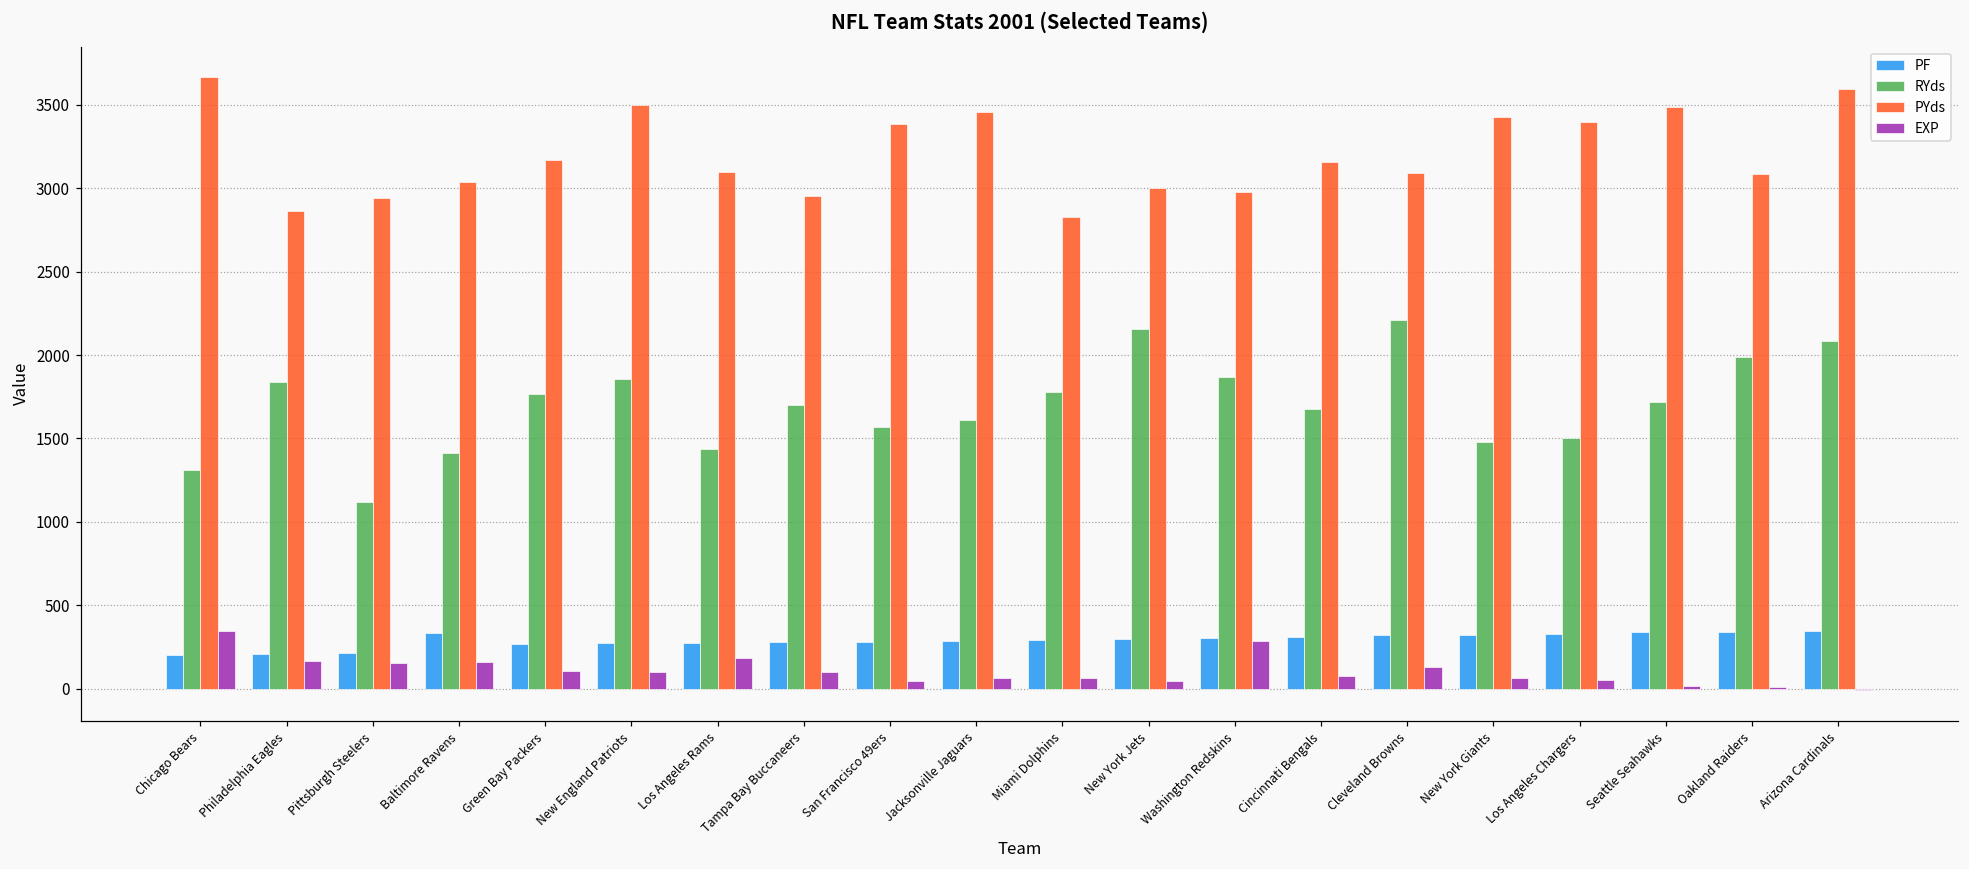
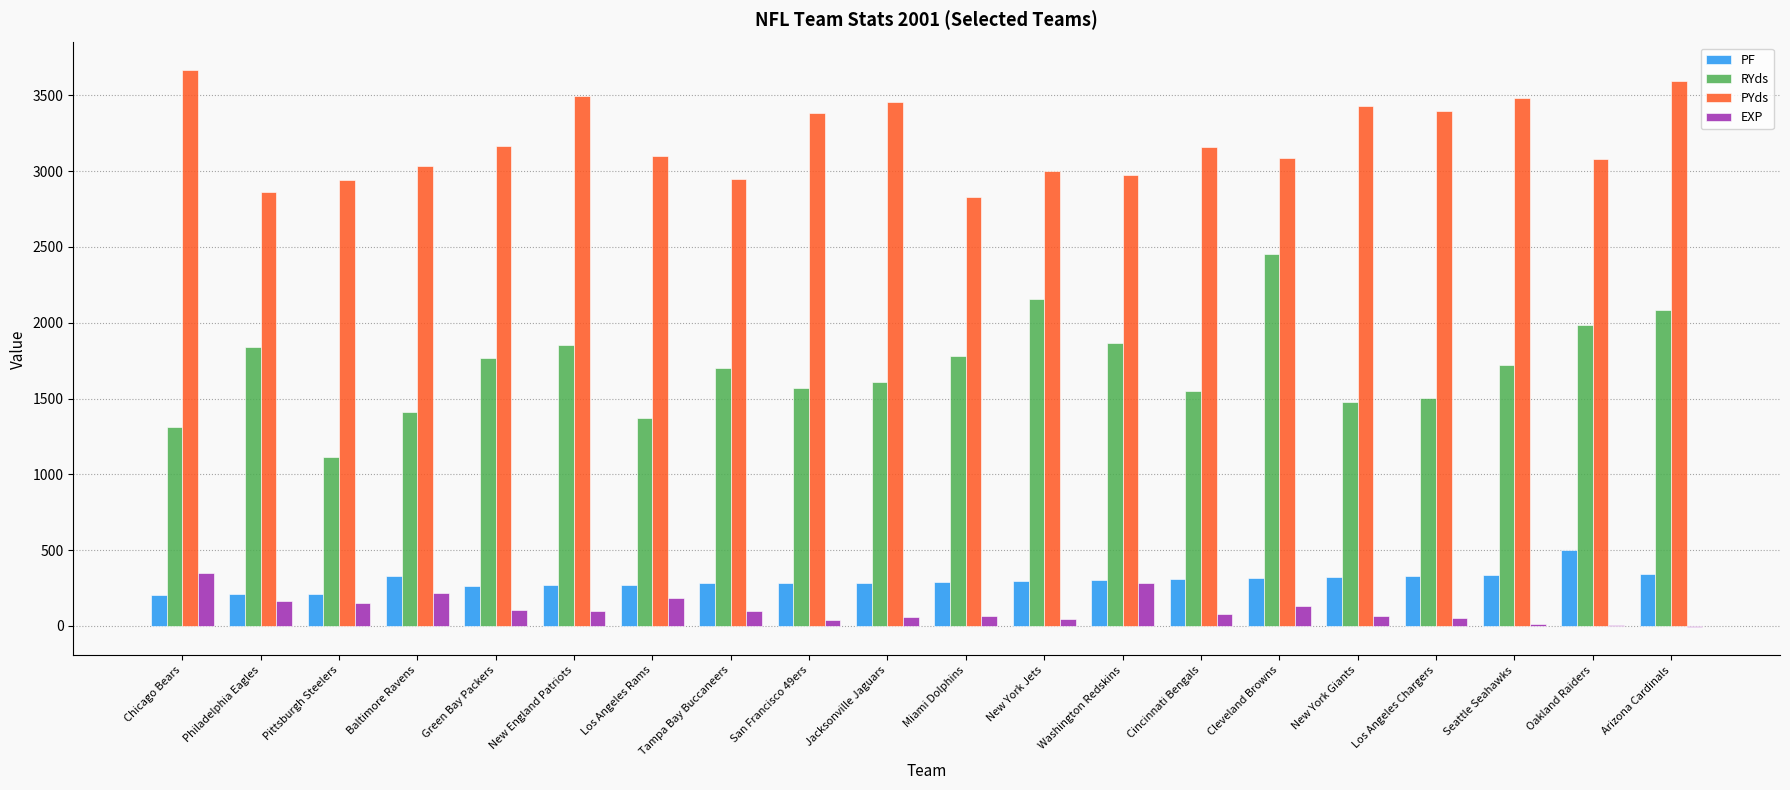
EXP, Baltimore Ravens: 160 -> 220
RYds, Los Angeles Rams: 1440 -> 1370
RYds, Cincinnati Bengals: 1680 -> 1550
RYds, Cleveland Browns: 2210 -> 2450
PF, Oakland Raiders: 340 -> 500
